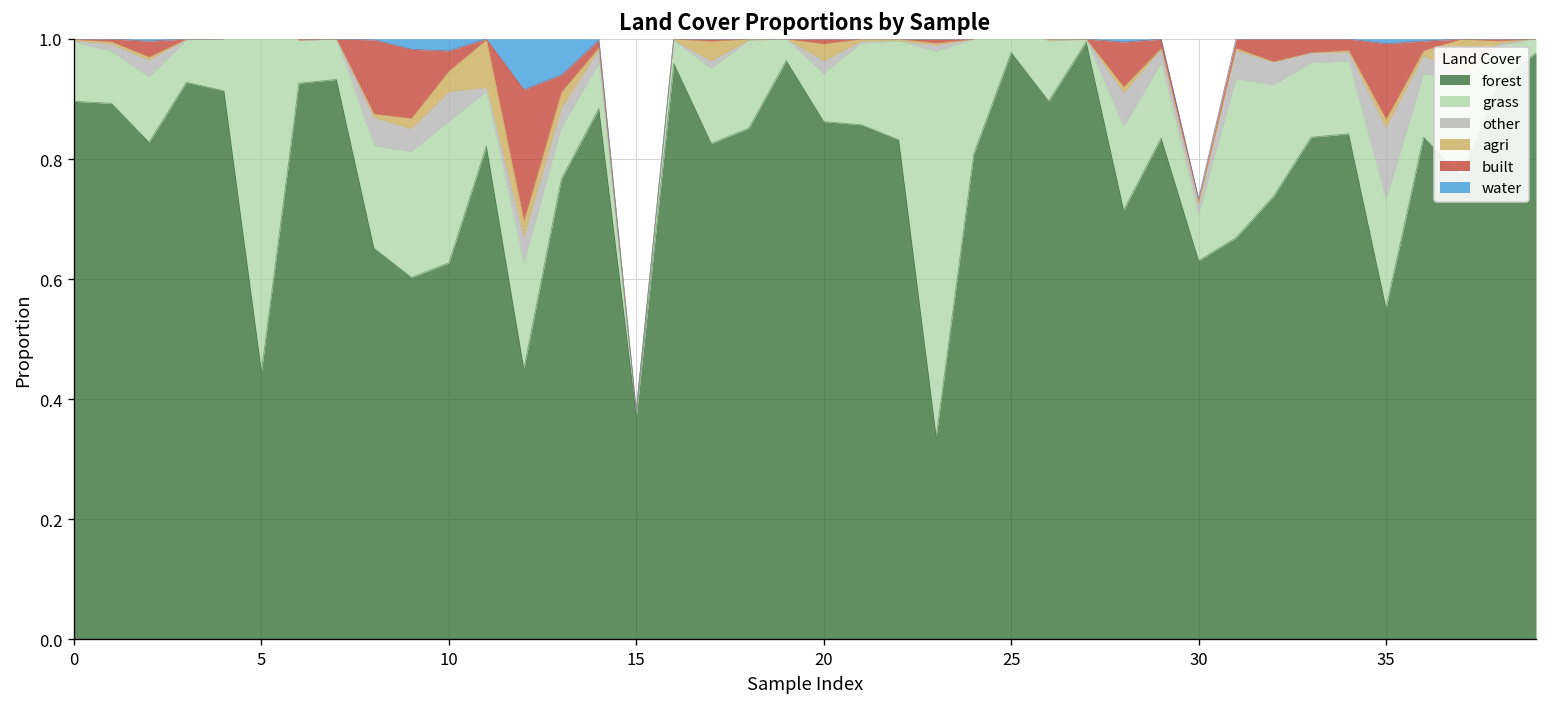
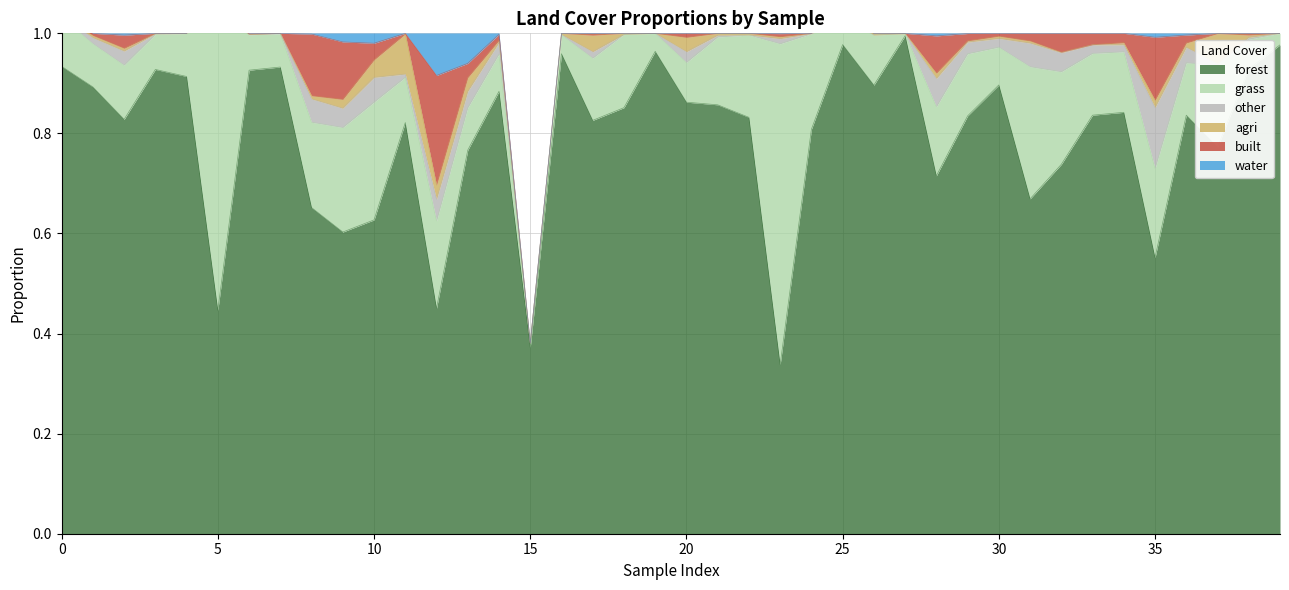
forest, 0: 0.90 -> 0.93
forest, 30: 0.63 -> 0.90
